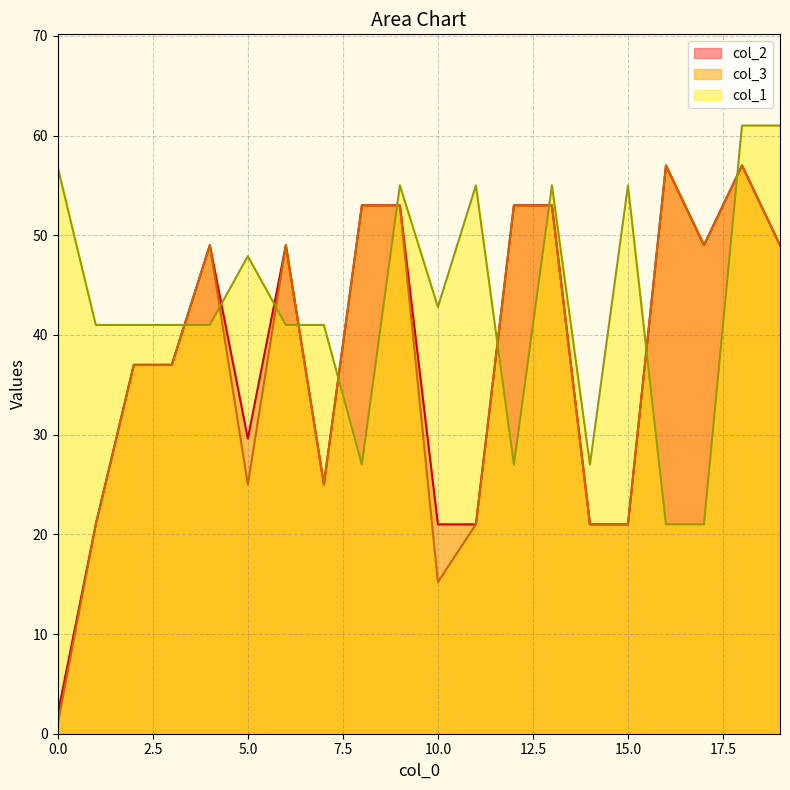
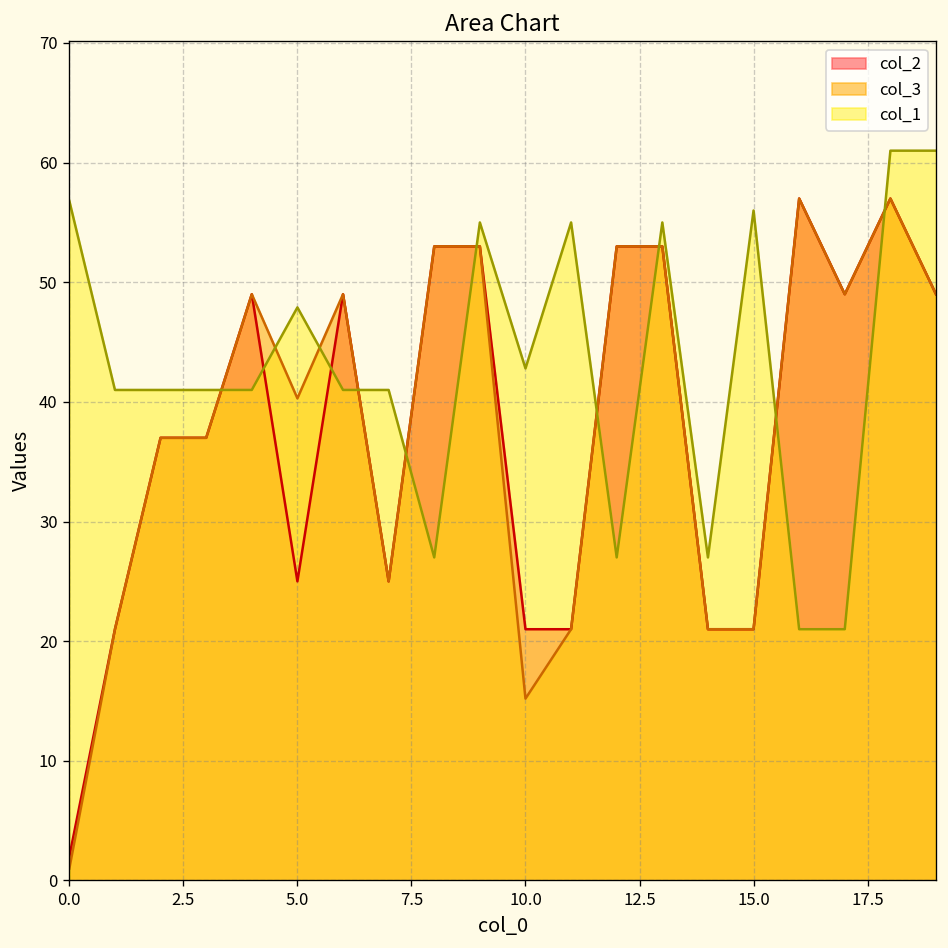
col_2, 5.0: 30 -> 25
col_3, 5.0: 25 -> 40
col_1, 15.0: 55 -> 56
